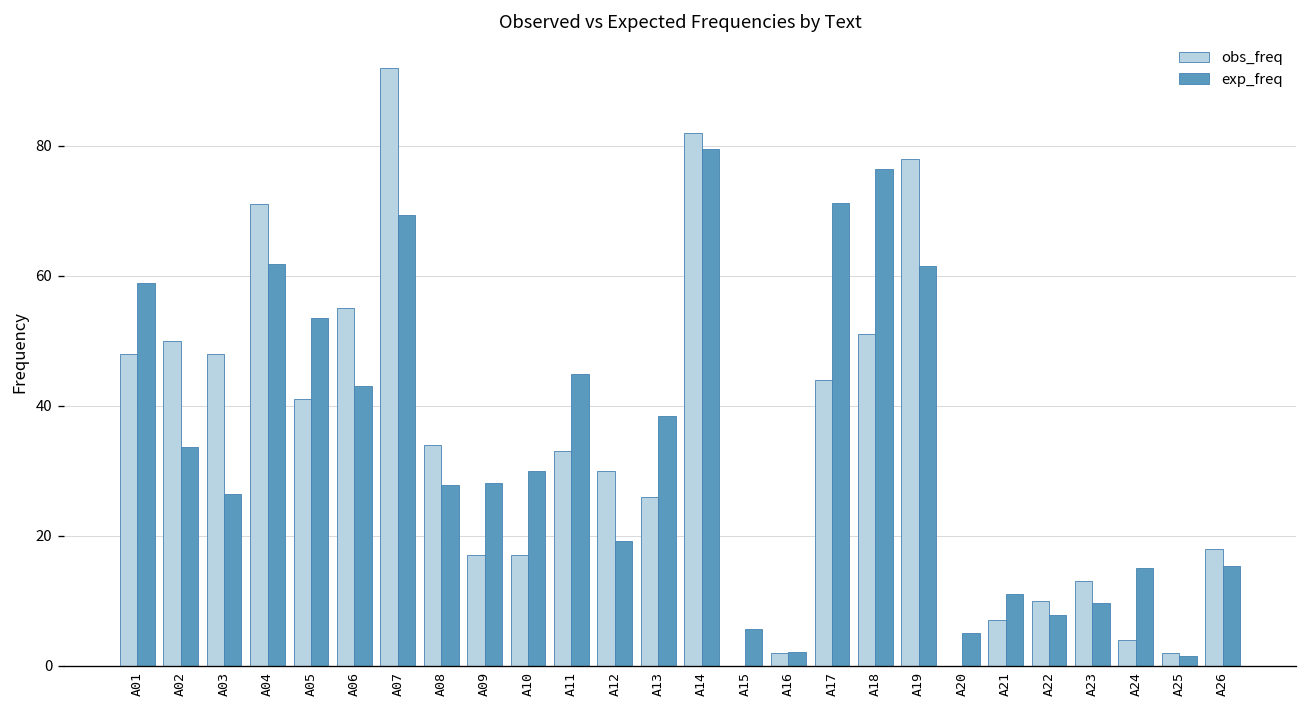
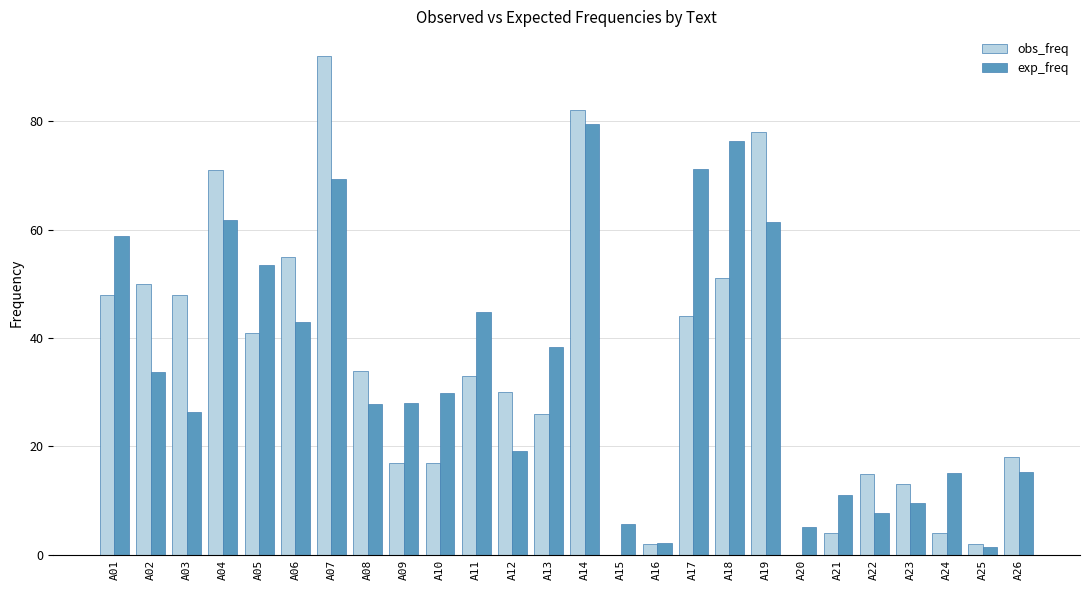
obs_freq, A21: 7 -> 4
obs_freq, A22: 10 -> 15
